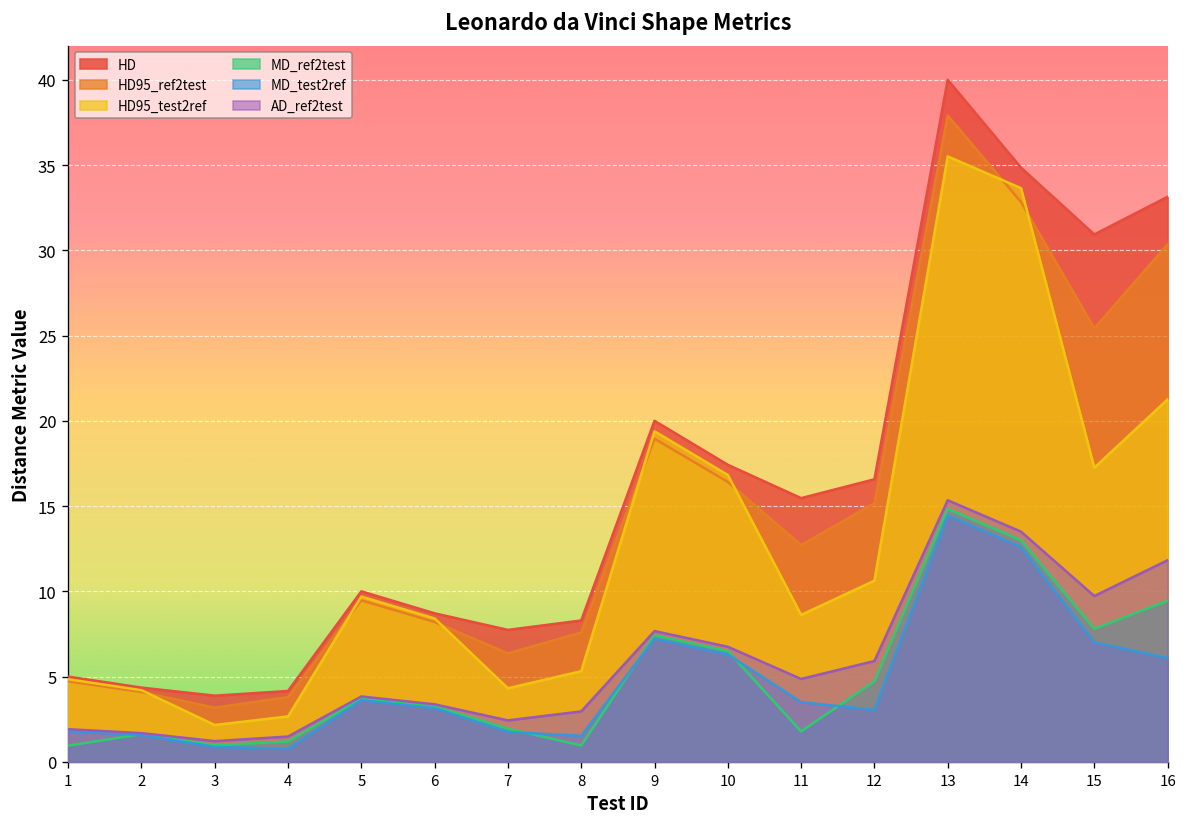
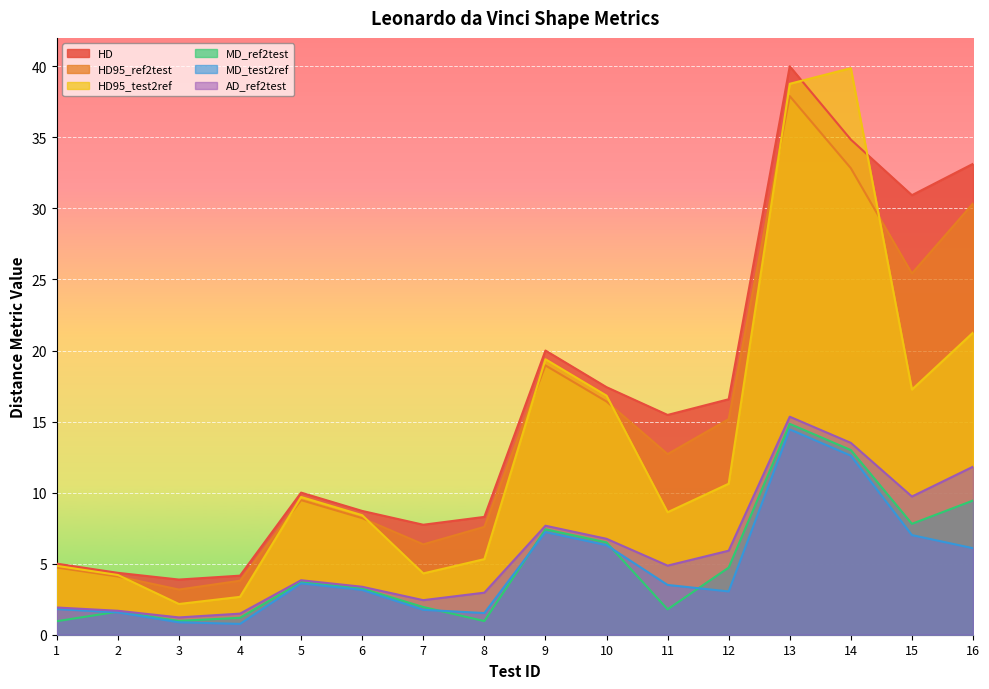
HD95_test2ref, 13: 35.5 -> 38.8
HD95_test2ref, 14: 33.6 -> 39.9
